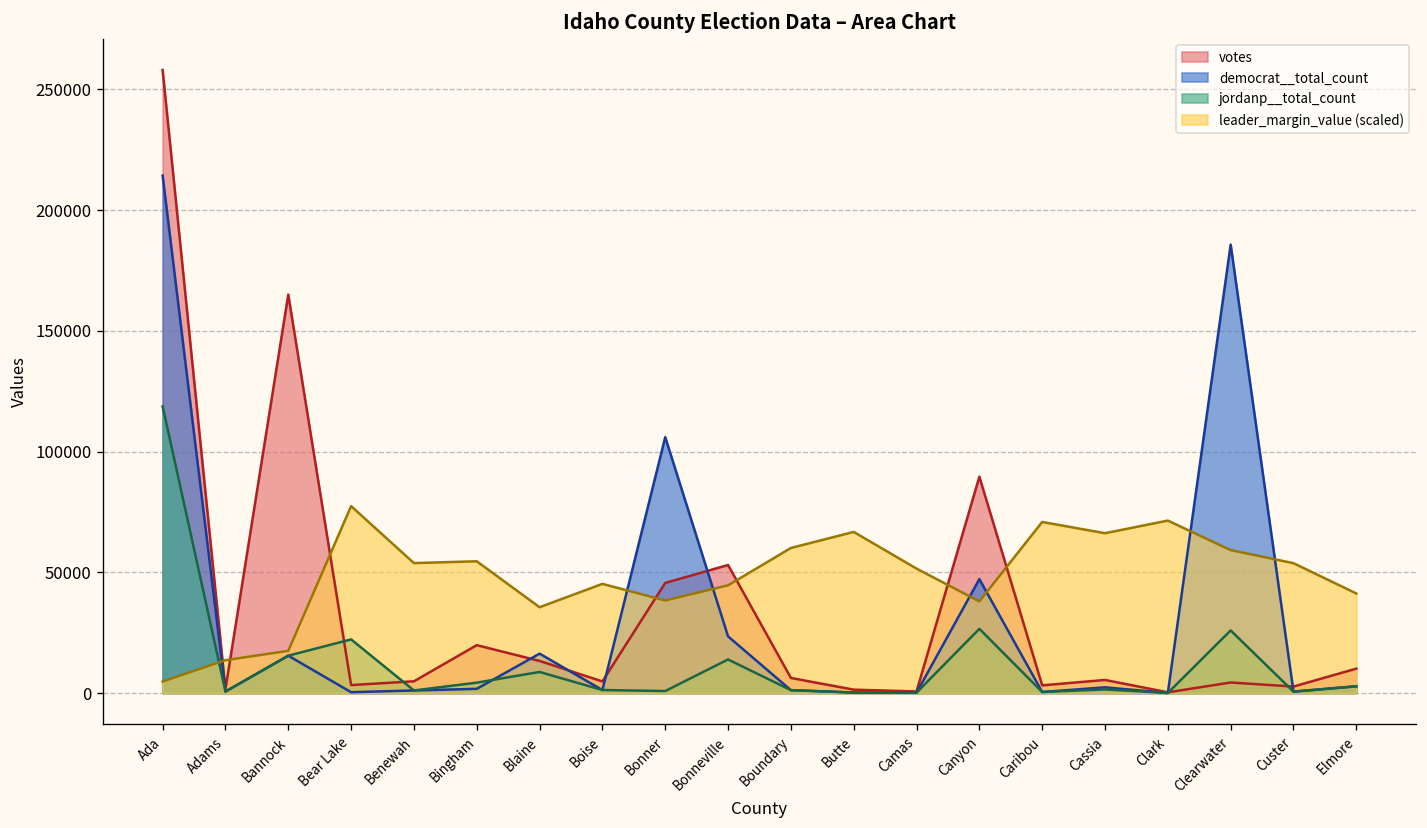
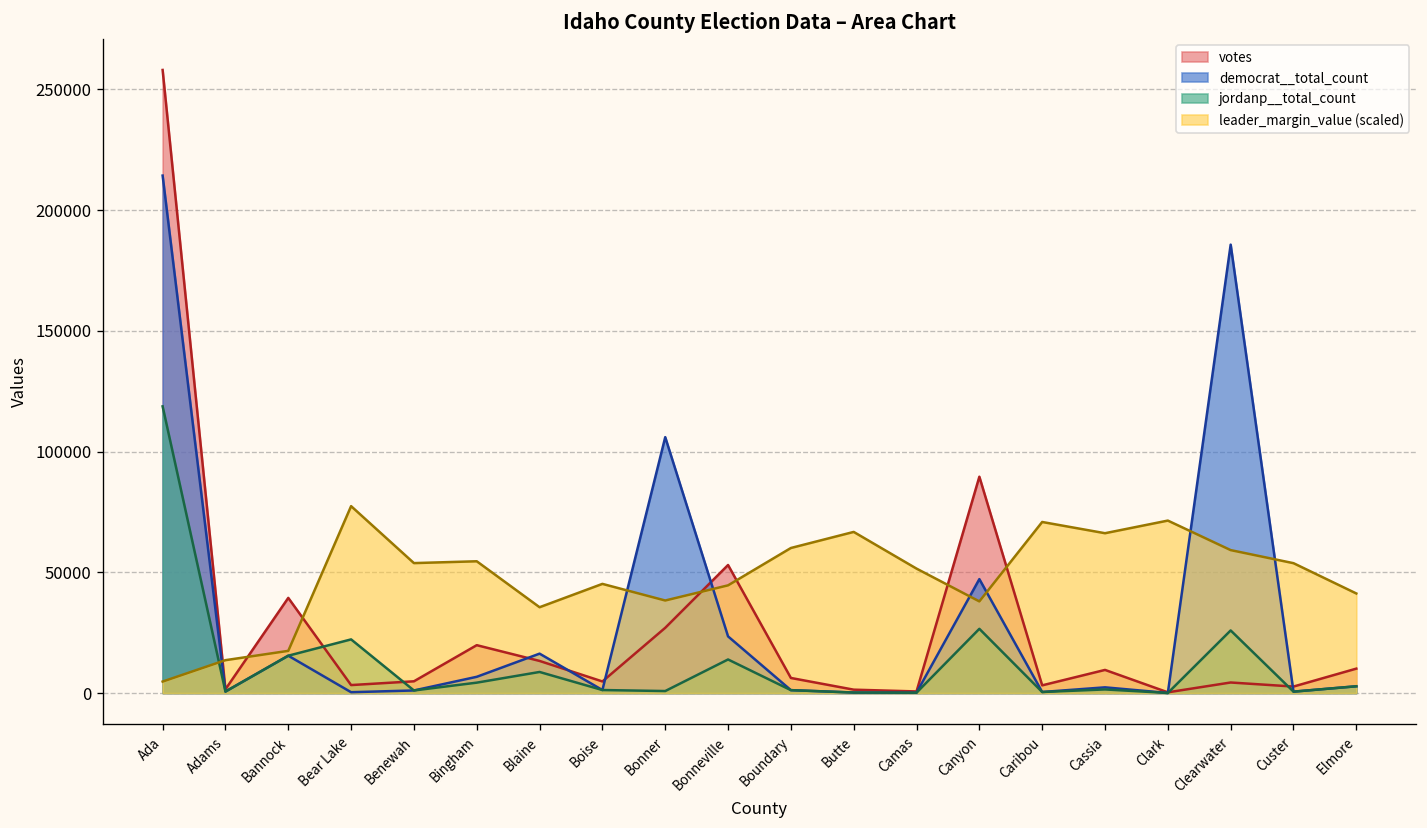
votes, Bannock: 165000 -> 39000
democrat__total_count, Bingham: 2000 -> 7000
votes, Bonner: 46000 -> 27000
votes, Cassia: 5000 -> 10000
